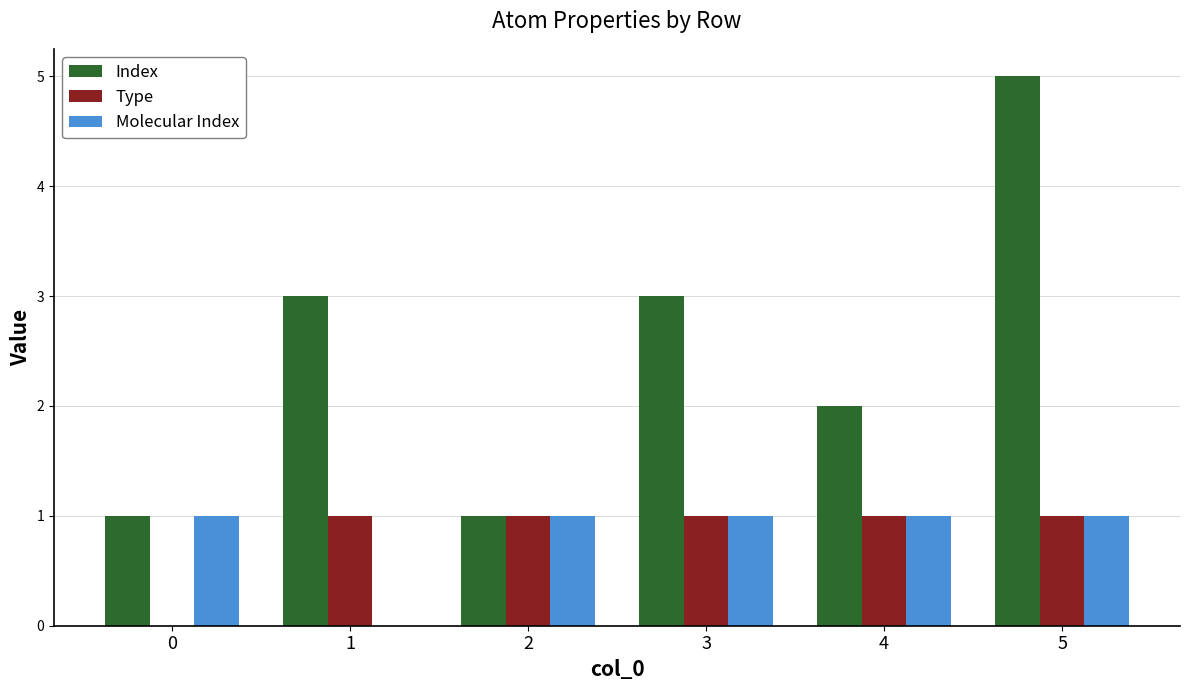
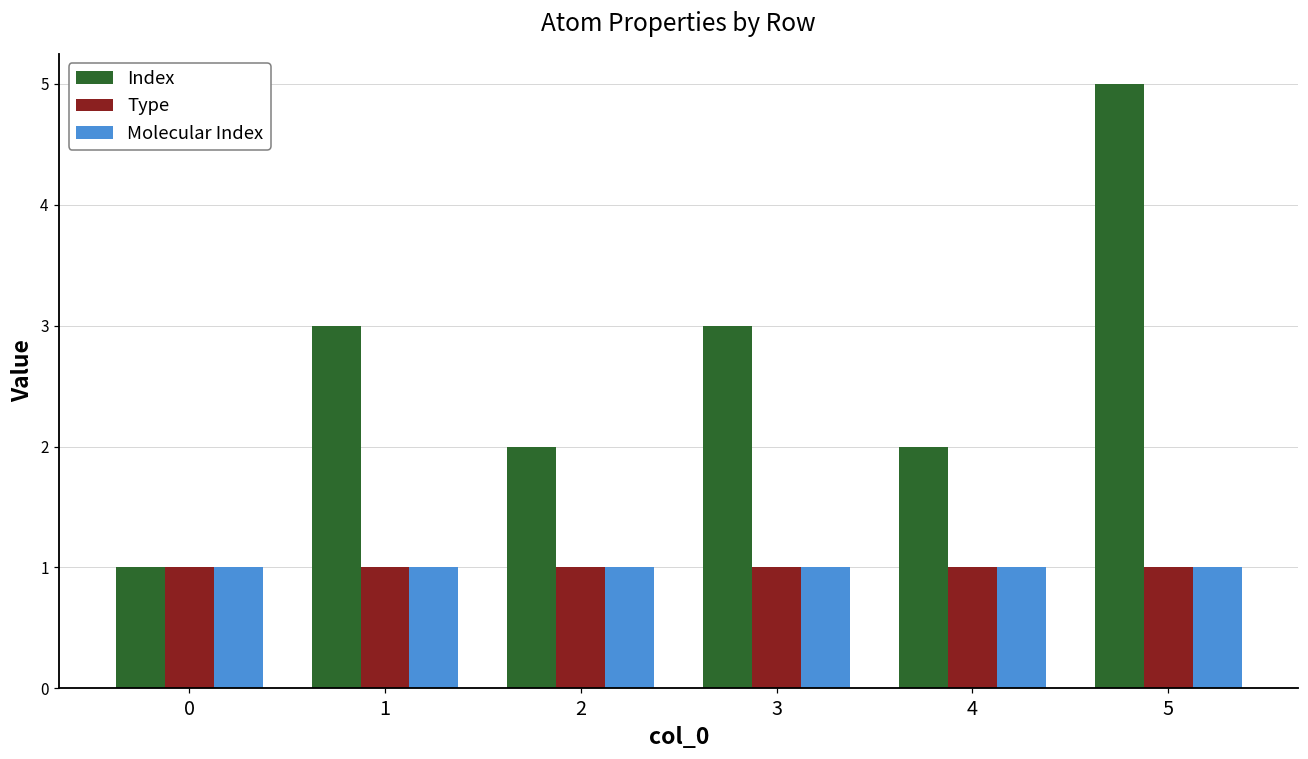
Type, 0: 0 -> 1
Molecular Index, 1: 0 -> 1
Index, 2: 1 -> 2
